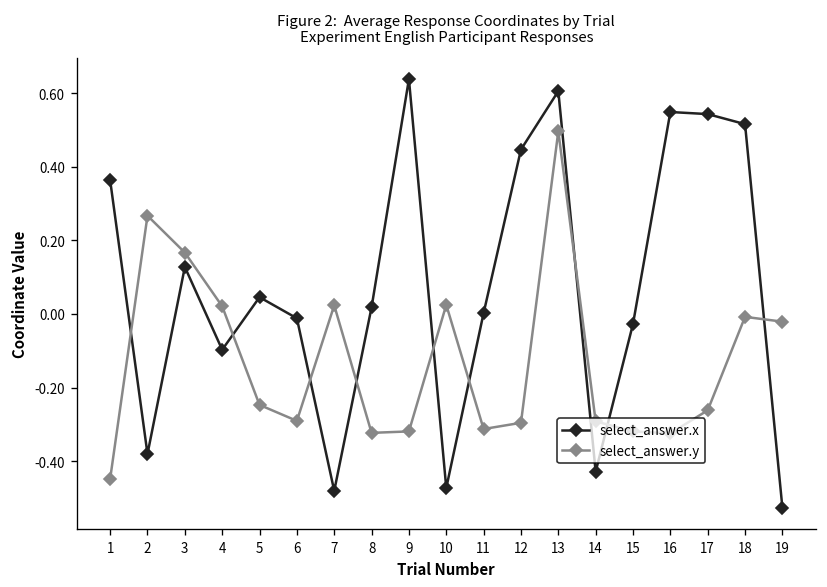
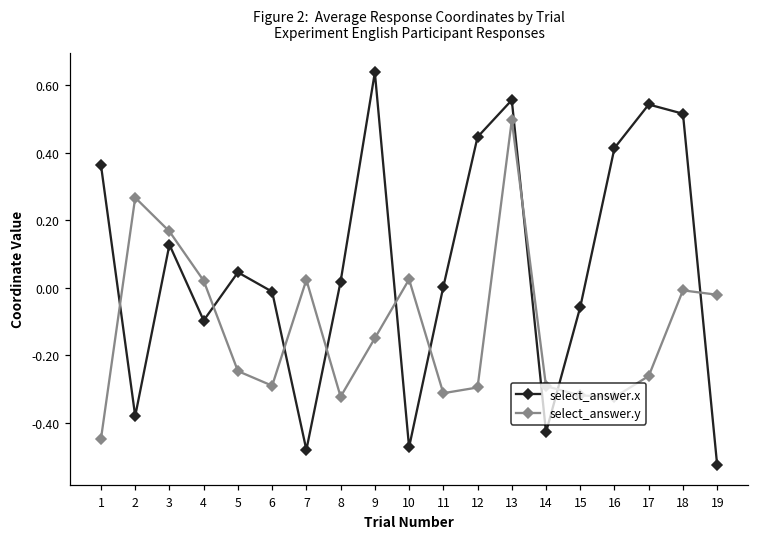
select_answer.y, 9: -0.32 -> -0.15
select_answer.x, 13: 0.61 -> 0.56
select_answer.x, 15: -0.03 -> -0.06
select_answer.x, 16: 0.55 -> 0.41
